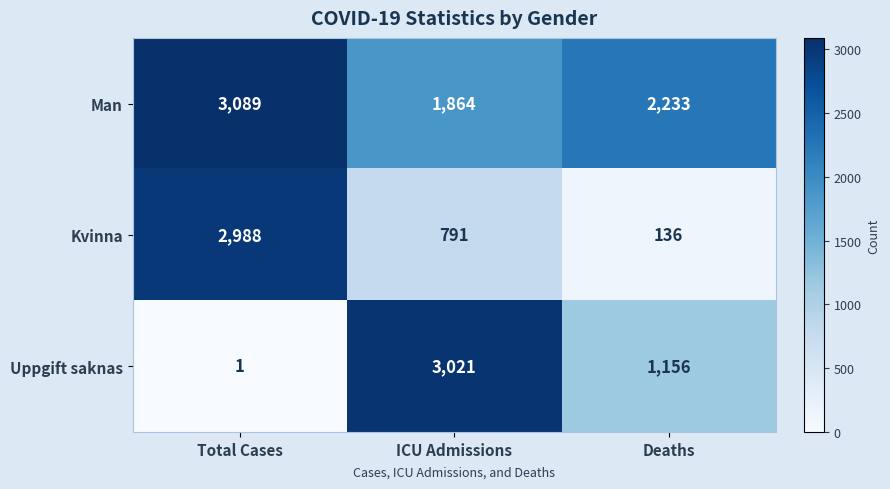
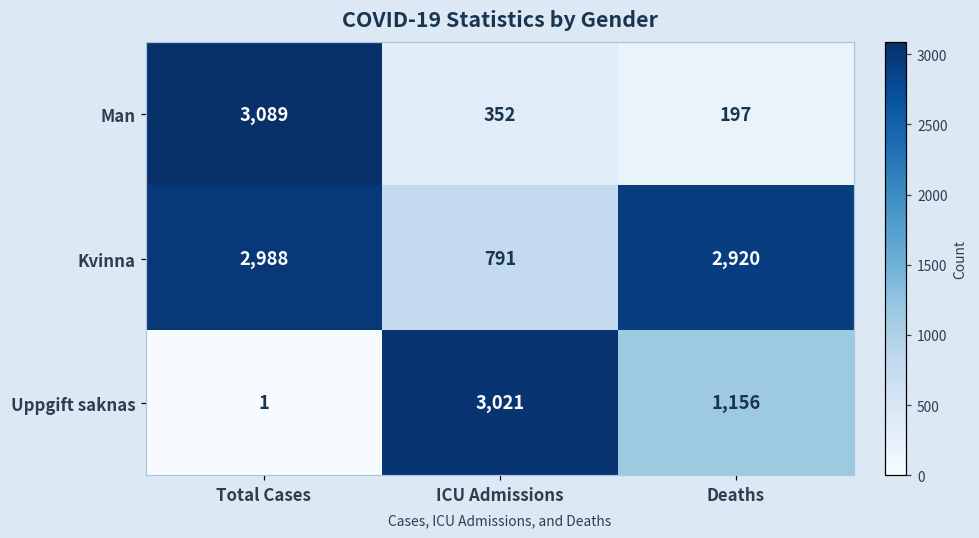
Man, ICU Admissions: 1,864 -> 352
Man, Deaths: 2,233 -> 197
Kvinna, Deaths: 136 -> 2,920
